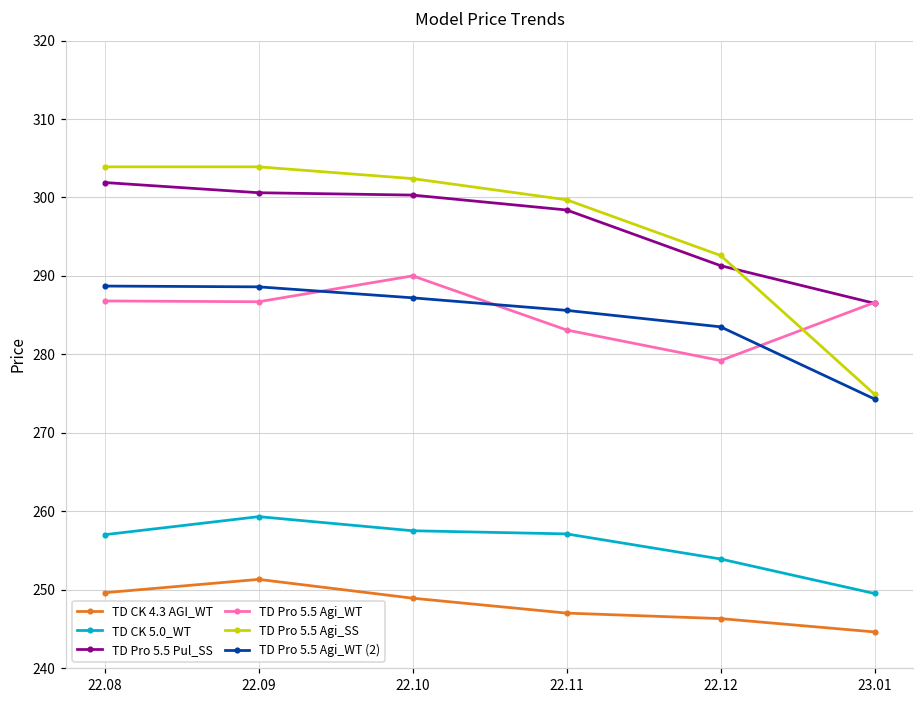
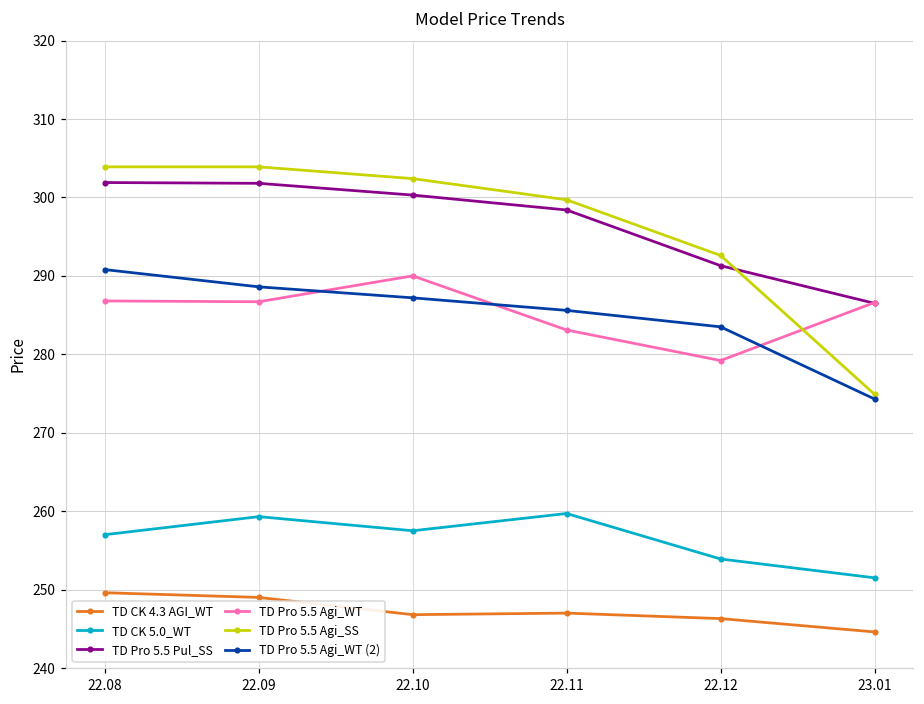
TD Pro 5.5 Agi_WT (2), 22.08: 289 -> 291
TD CK 4.3 AGI_WT, 22.09: 251 -> 249
TD Pro 5.5 Pul_SS, 22.09: 301 -> 302
TD CK 4.3 AGI_WT, 22.10: 249 -> 247
TD CK 5.0_WT, 22.11: 257 -> 260
TD CK 5.0_WT, 23.01: 250 -> 252
